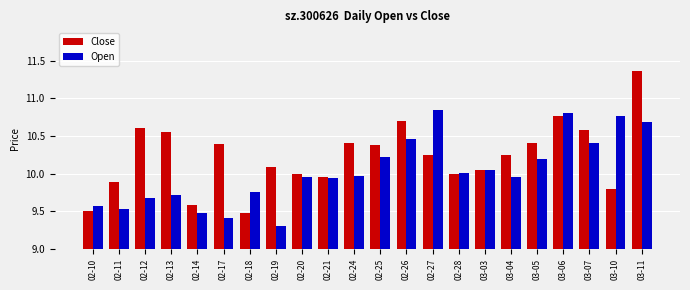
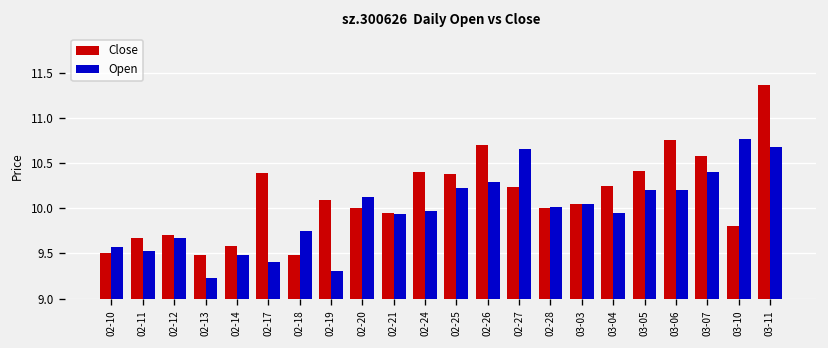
Close, 02-11: 9.9 -> 9.7
Close, 02-12: 10.6 -> 9.7
Close, 02-13: 10.6 -> 9.5
Open, 02-13: 9.7 -> 9.2
Open, 02-20: 10.0 -> 10.1
Open, 02-26: 10.5 -> 10.3
Open, 02-27: 10.9 -> 10.7
Open, 03-06: 10.8 -> 10.2
